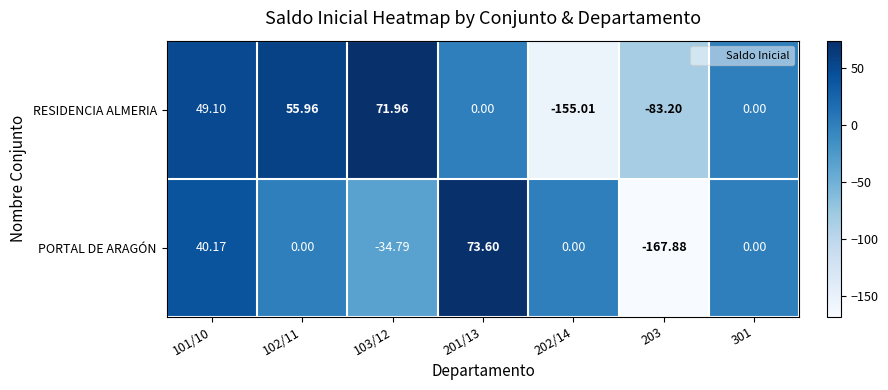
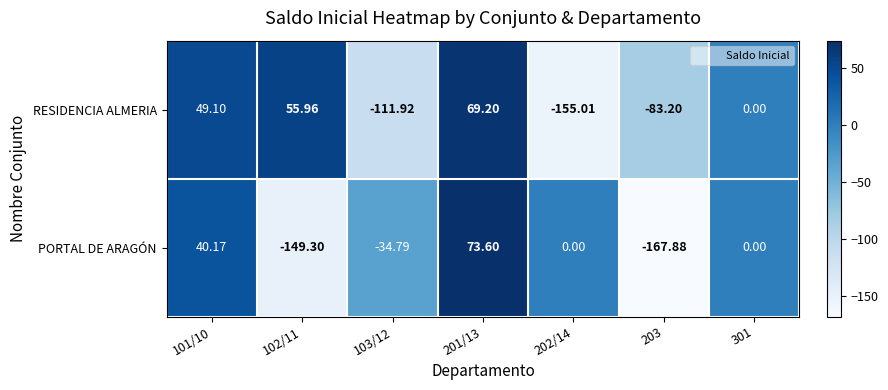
RESIDENCIA ALMERIA, 103/12: 71.96 -> -111.92
RESIDENCIA ALMERIA, 201/13: 0.00 -> 69.20
PORTAL DE ARAGÓN, 102/11: 0.00 -> -149.30
